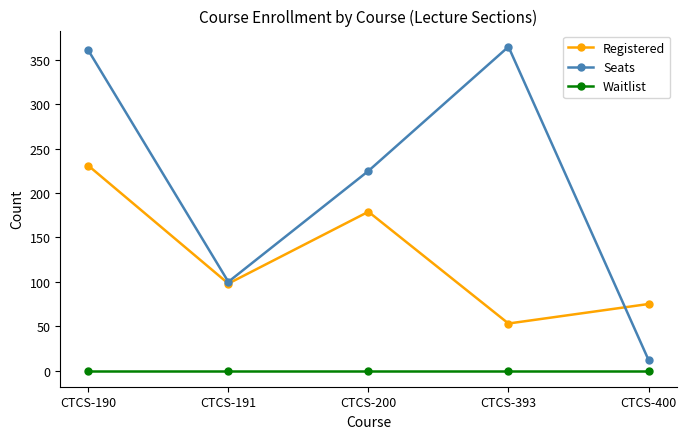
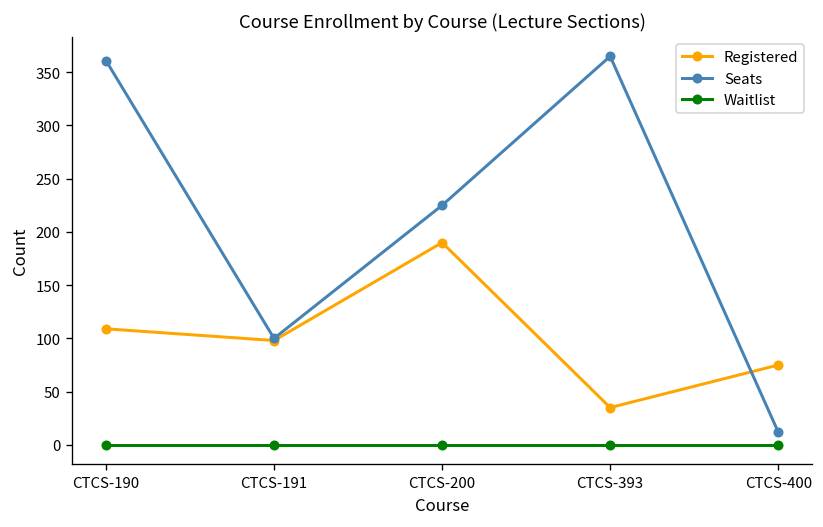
Registered, CTCS-190: 230 -> 110
Registered, CTCS-200: 180 -> 190
Registered, CTCS-393: 50 -> 40
